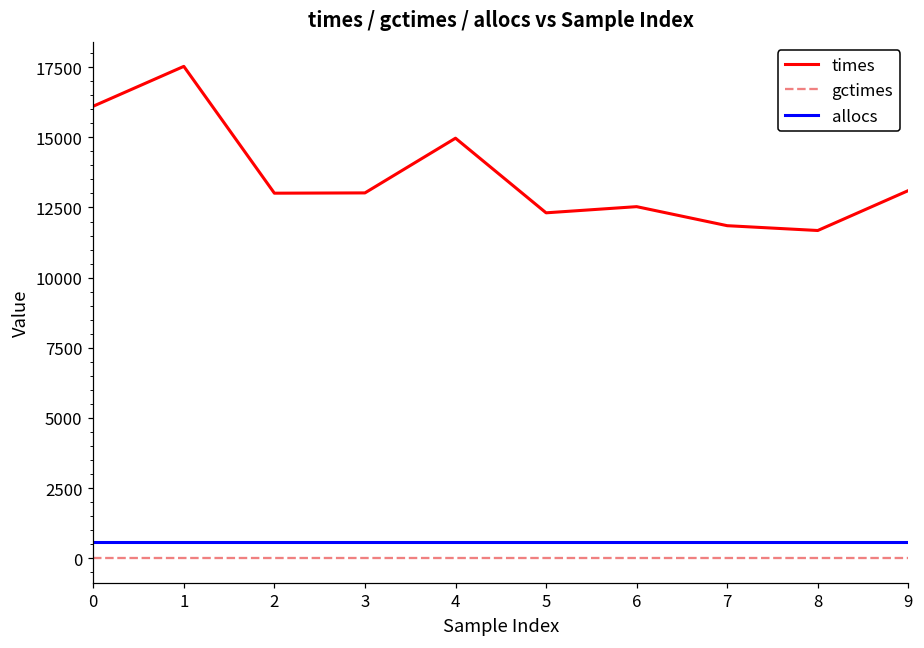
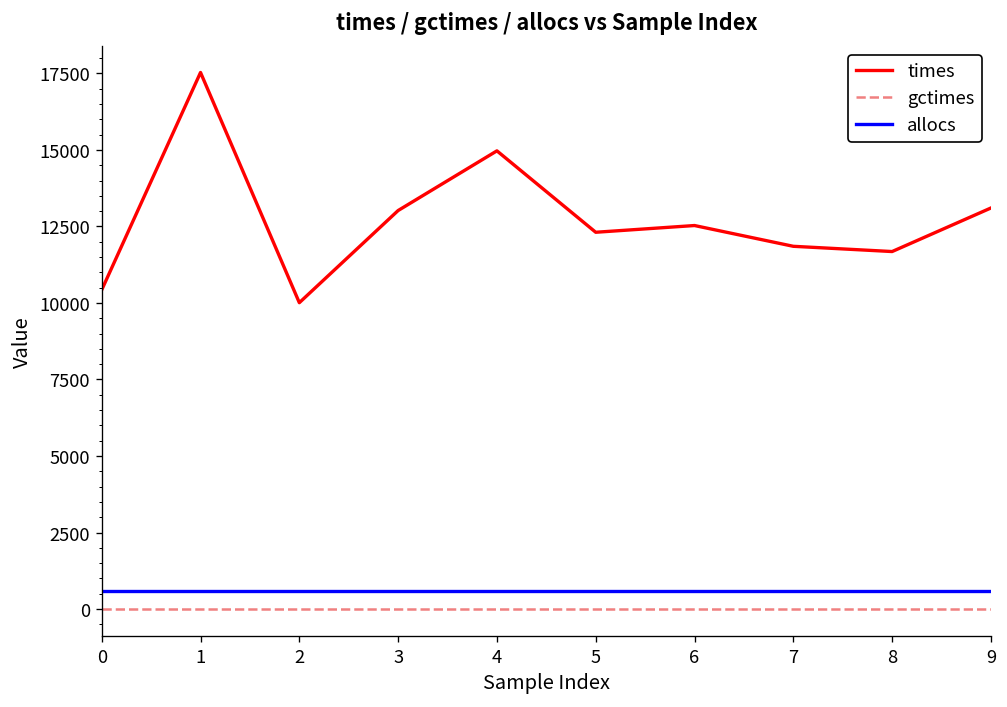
times, 0: 16100 -> 10400
times, 2: 13000 -> 10000
